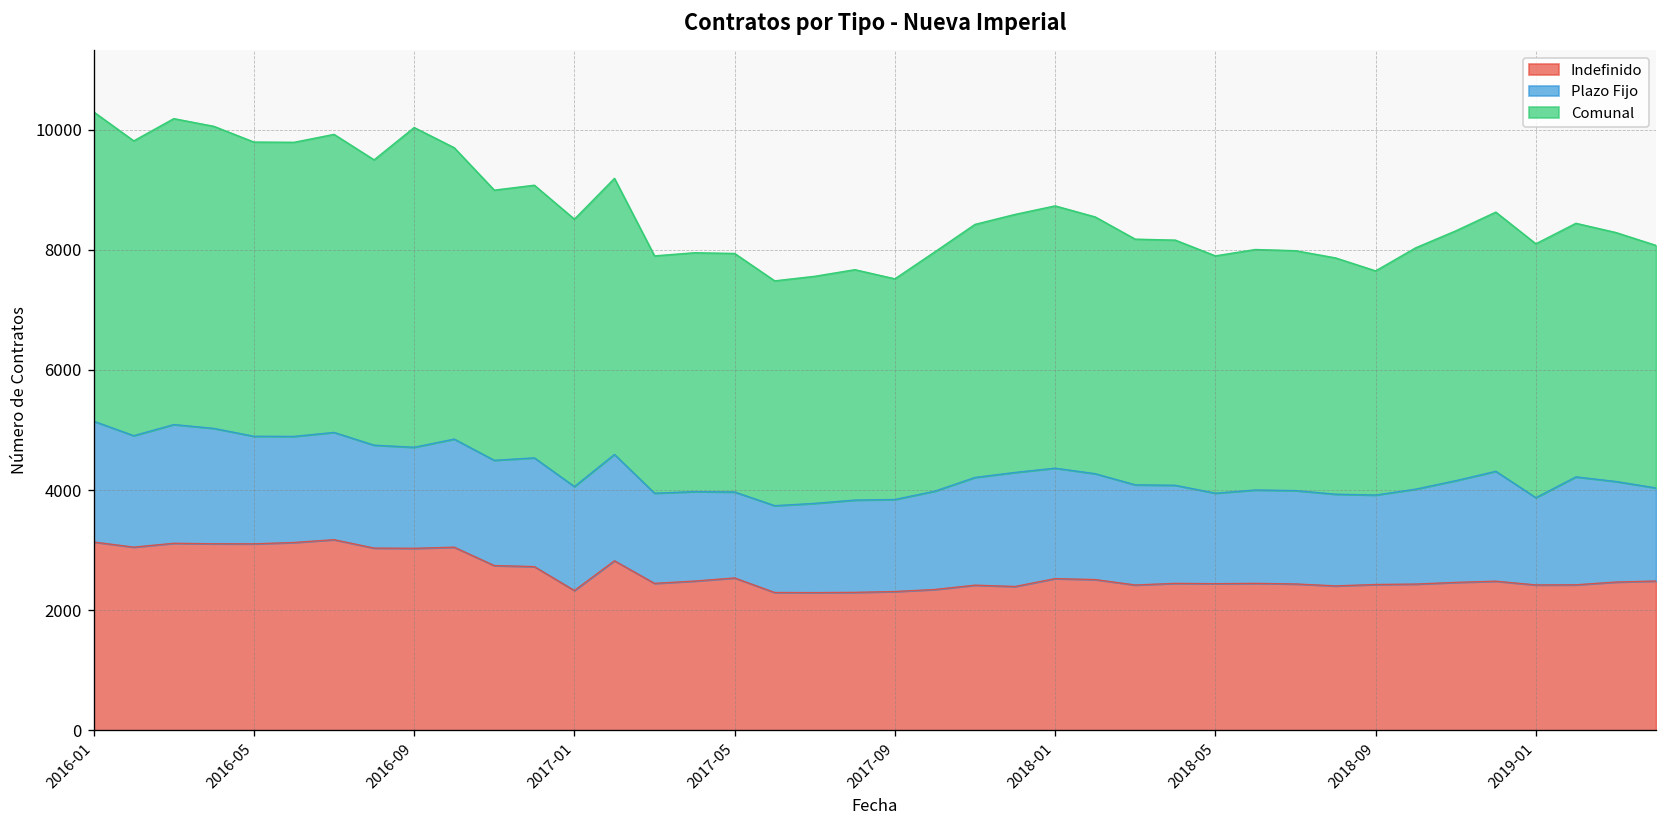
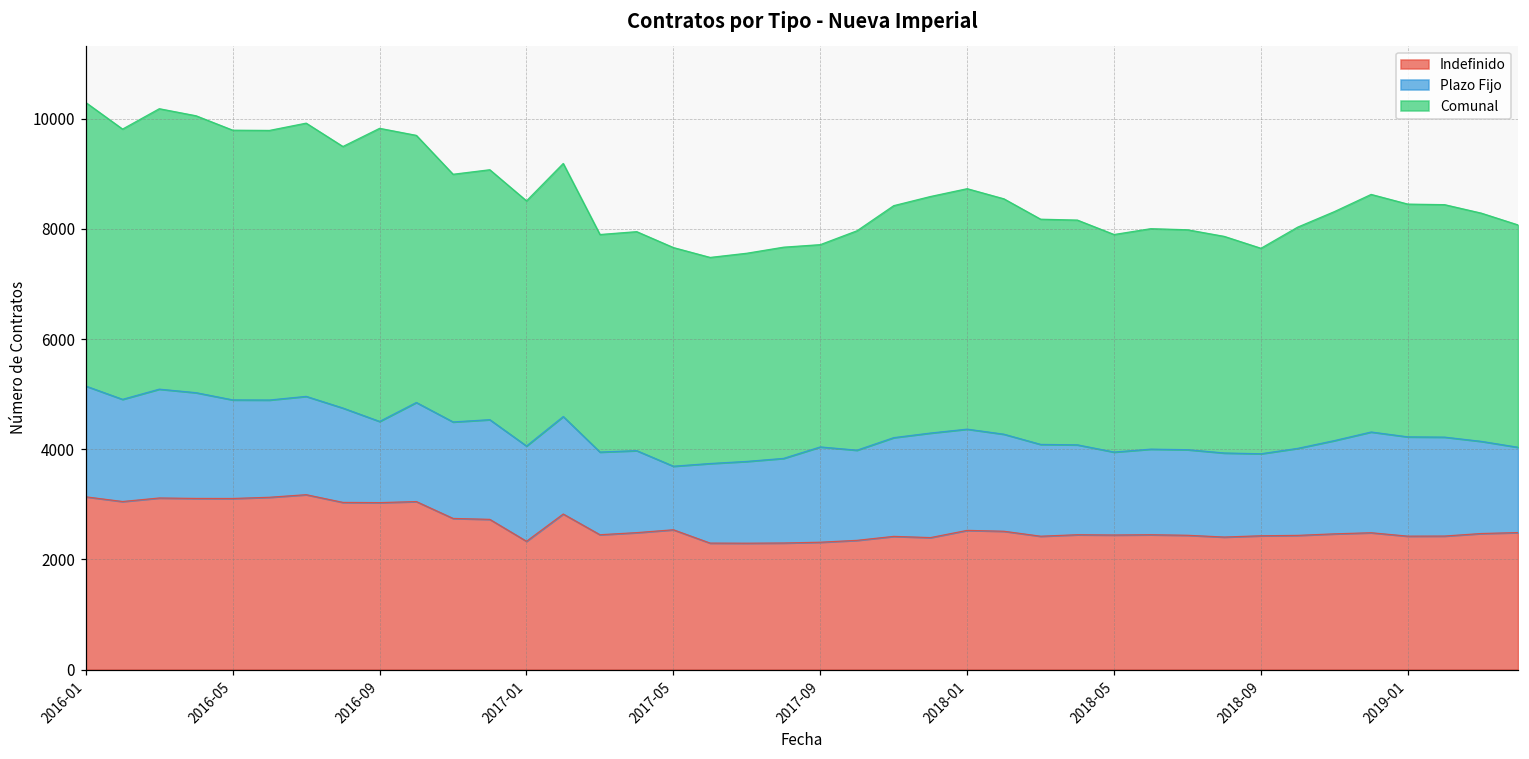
Plazo Fijo, 2016-09: 1700 -> 1500
Plazo Fijo, 2017-05: 1400 -> 1200
Plazo Fijo, 2017-09: 1500 -> 1700
Plazo Fijo, 2019-01: 1500 -> 1800
